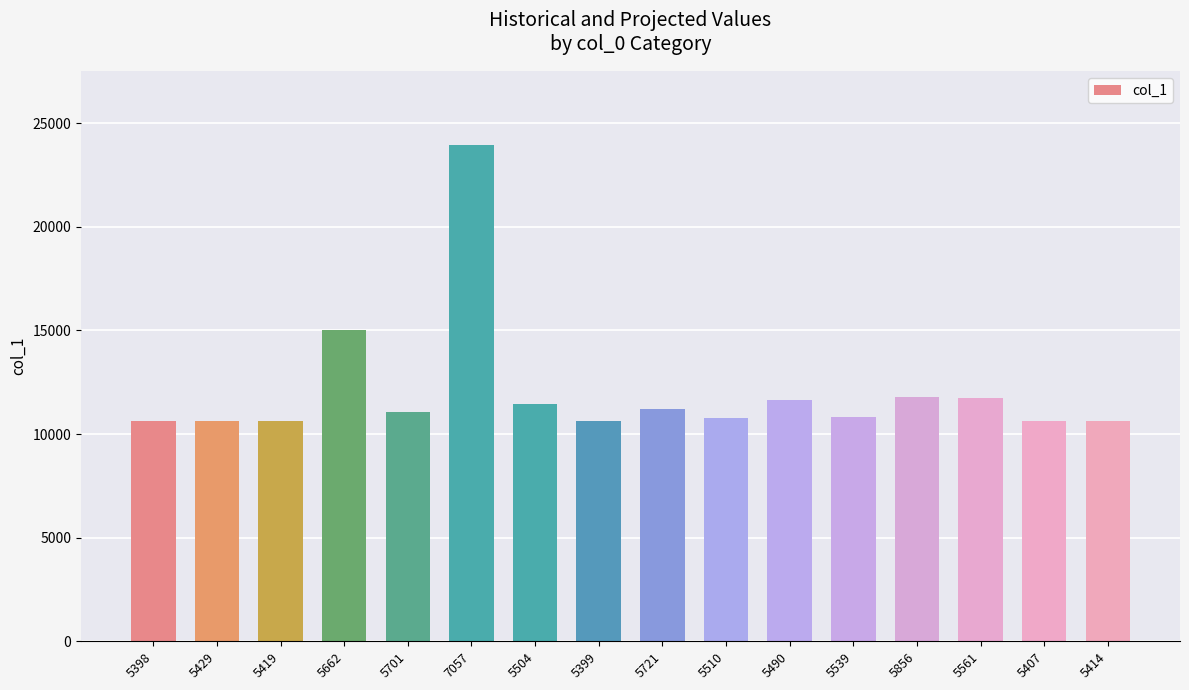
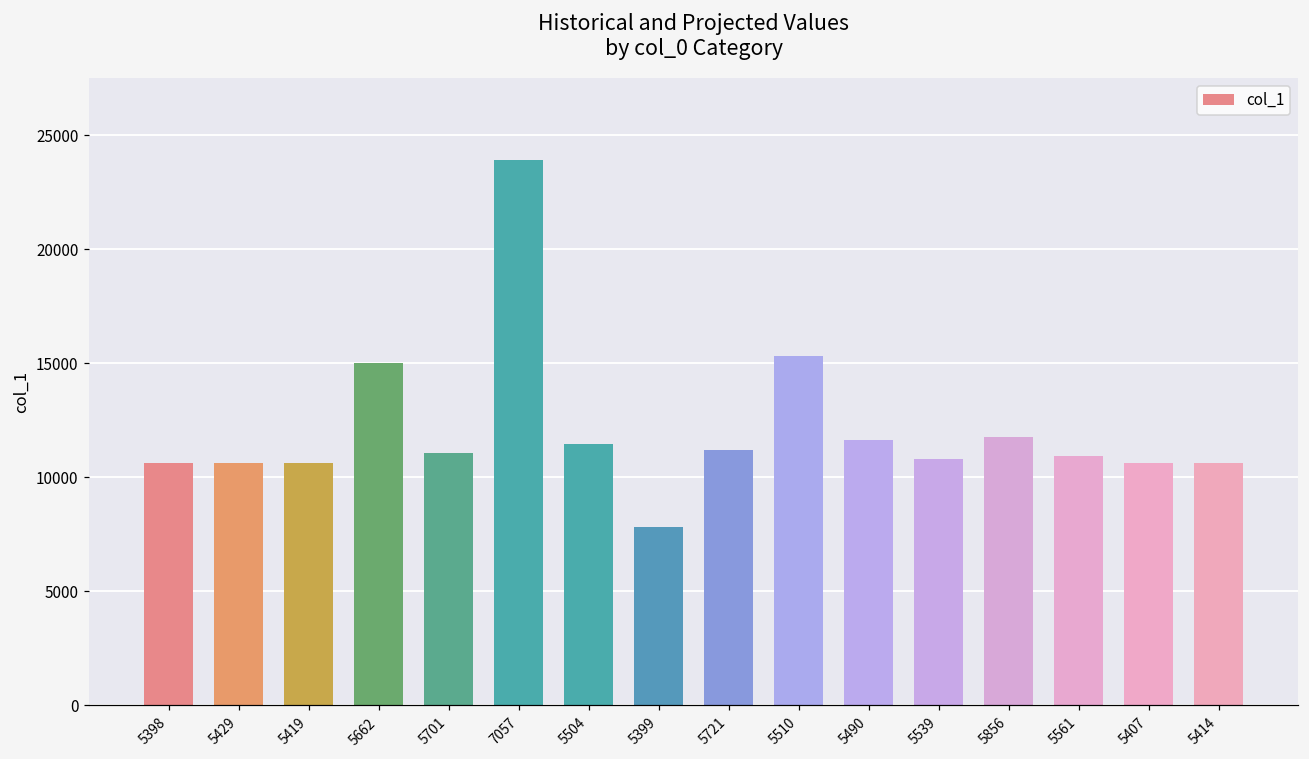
5399: 10600 -> 7800
5510: 10800 -> 15300
5561: 11700 -> 10900
